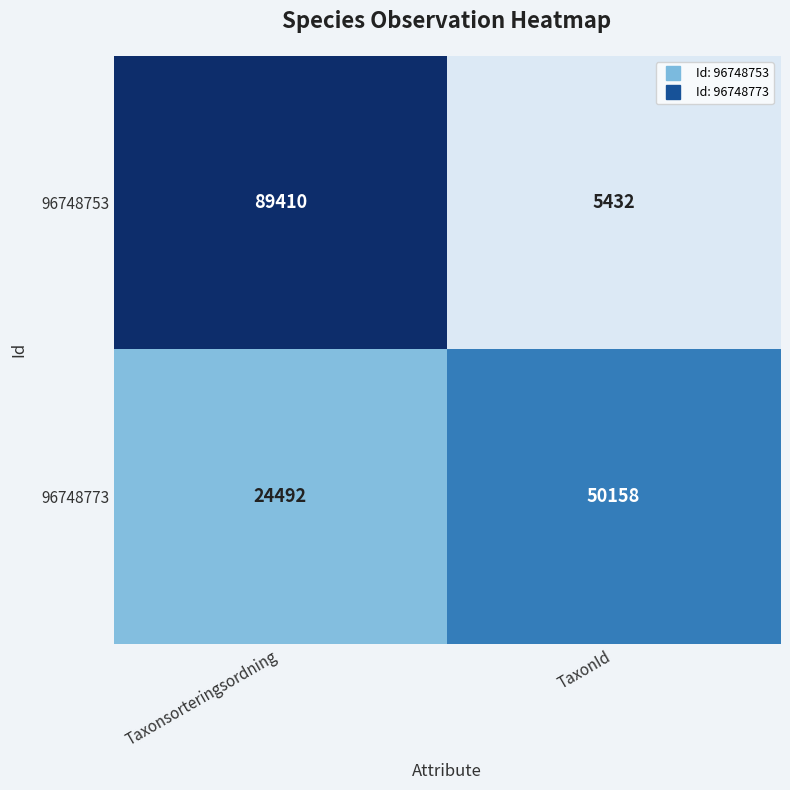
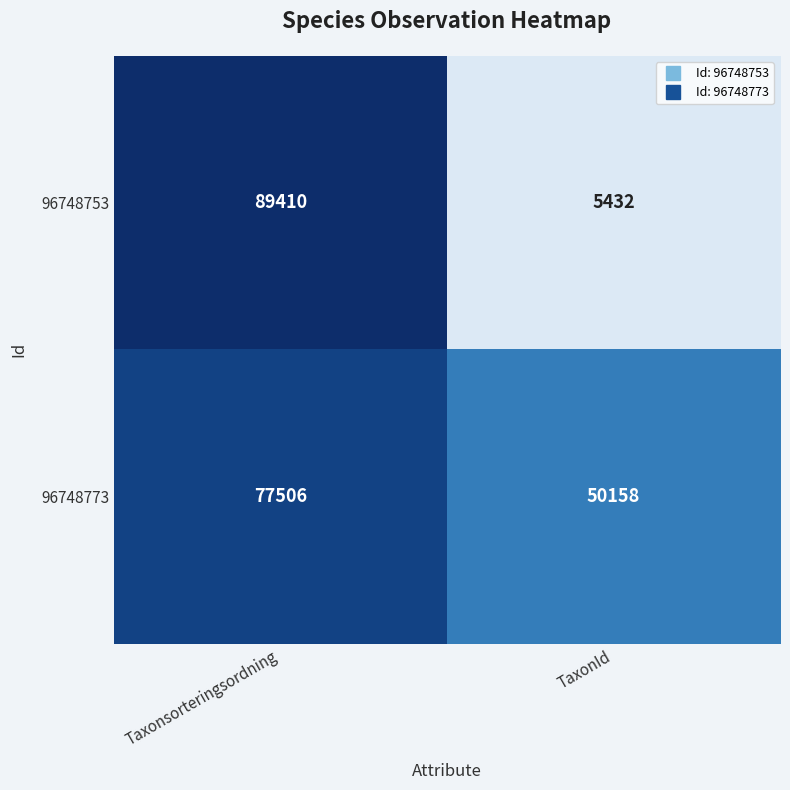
96748773, Taxonsorteringsordning: 24492 -> 77506
